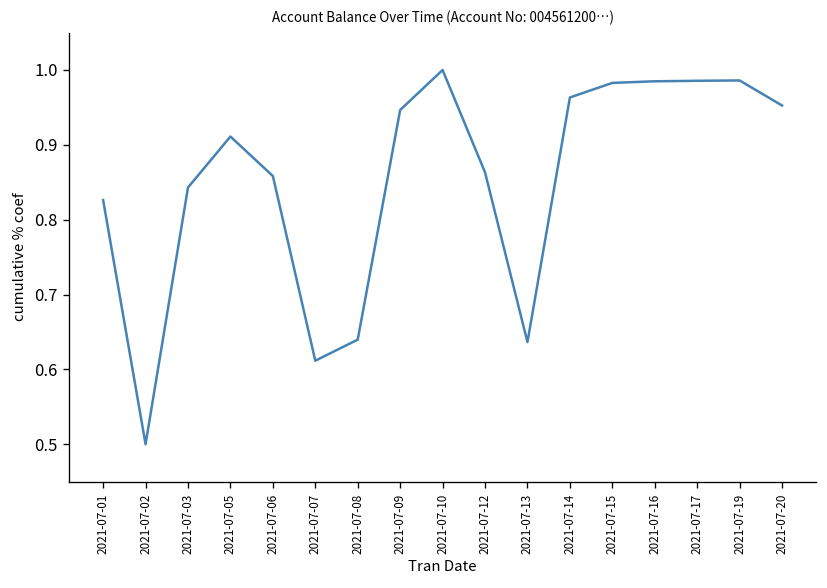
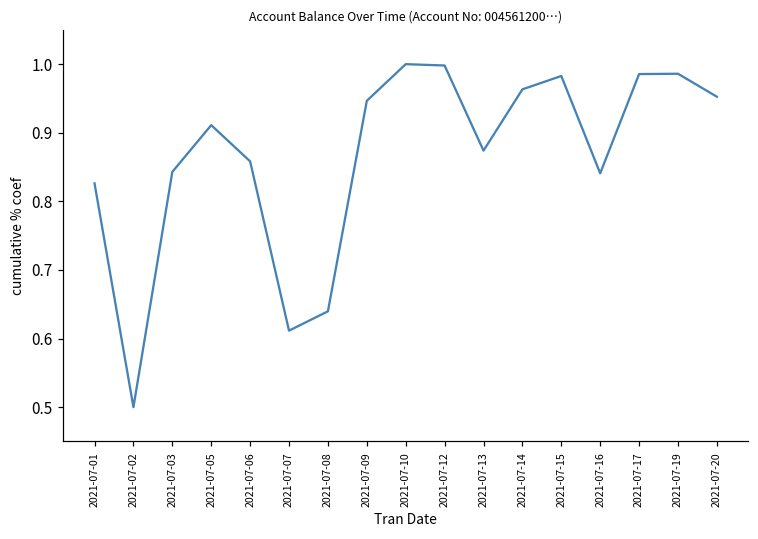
2021-07-12: 0.86 -> 1.00
2021-07-13: 0.64 -> 0.87
2021-07-16: 0.98 -> 0.84
